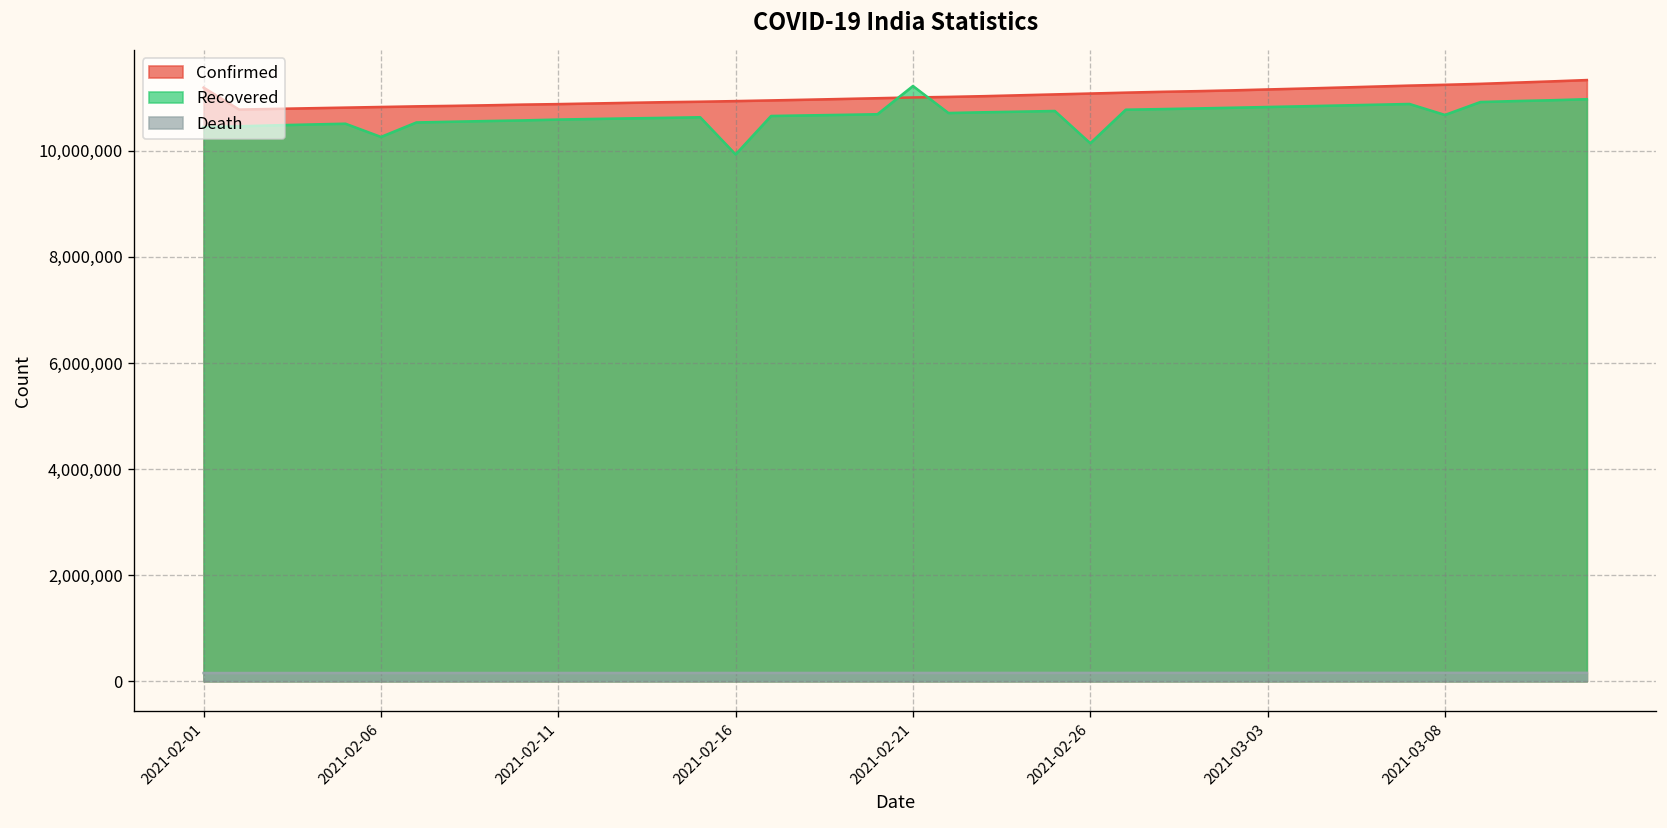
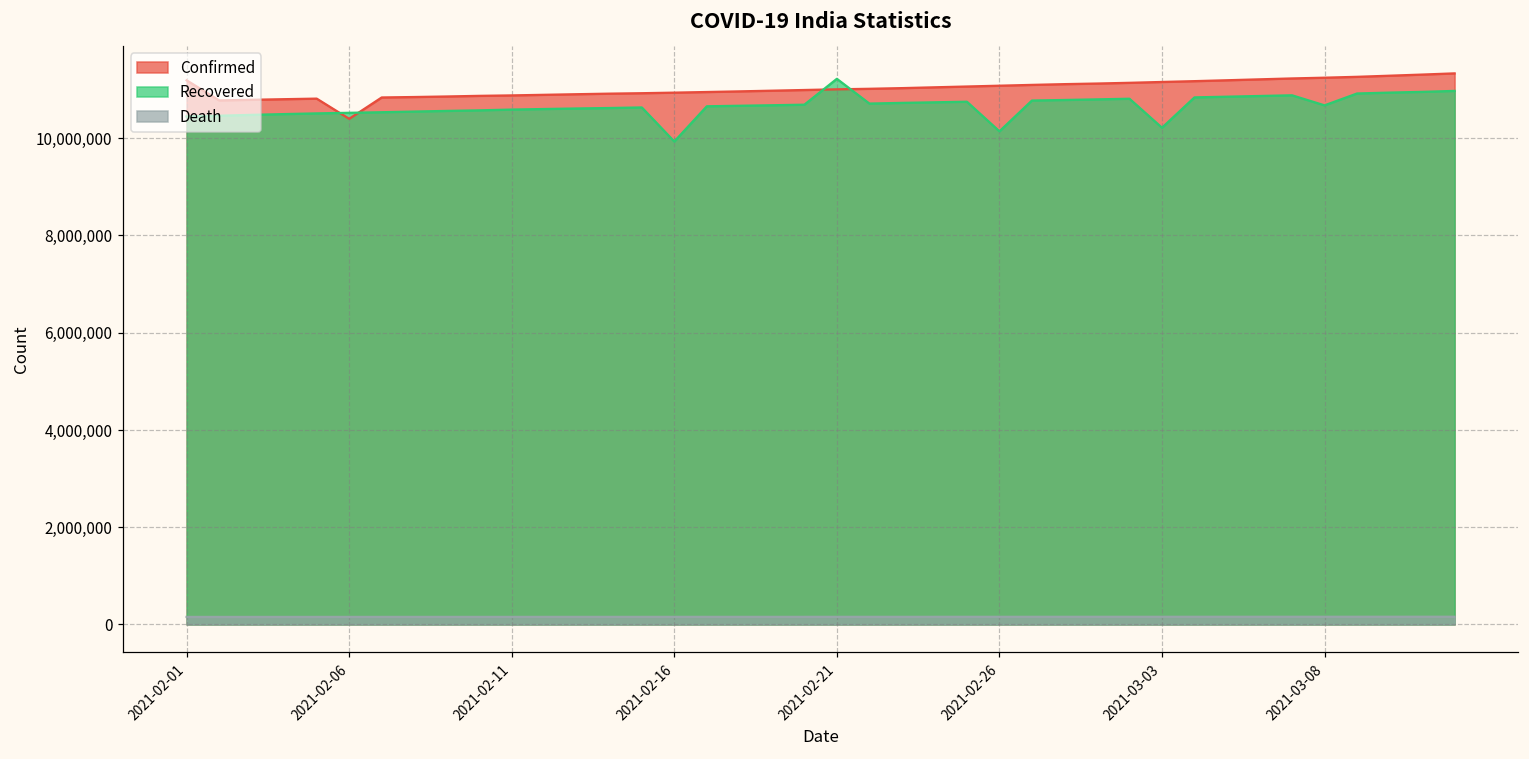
Confirmed, 2021-02-06: 10,800,000 -> 10,400,000
Recovered, 2021-02-06: 10,300,000 -> 10,500,000
Recovered, 2021-03-03: 10,800,000 -> 10,200,000
